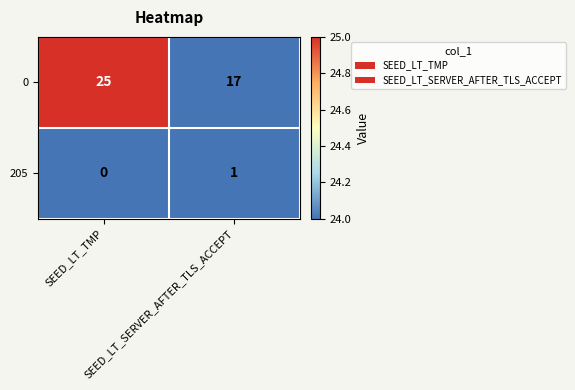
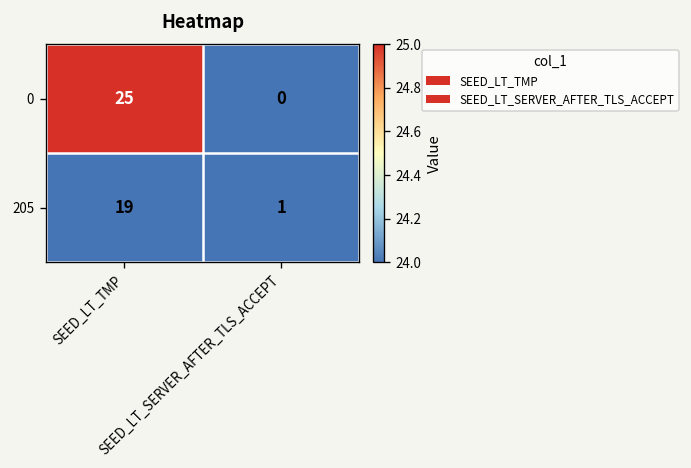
0, SEED_LT_SERVER_AFTER_TLS_ACCEPT: 17 -> 0
205, SEED_LT_TMP: 0 -> 19
